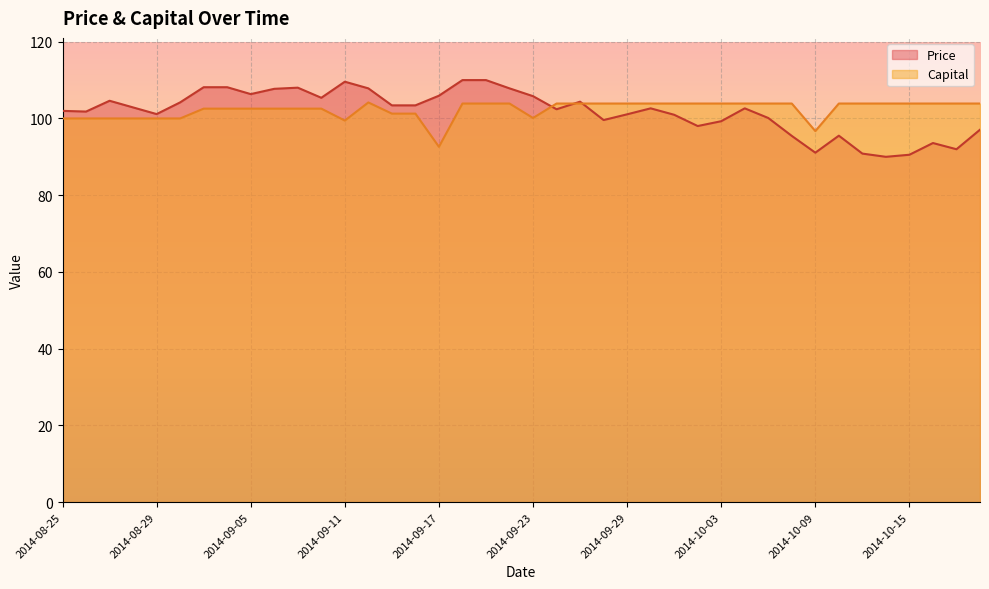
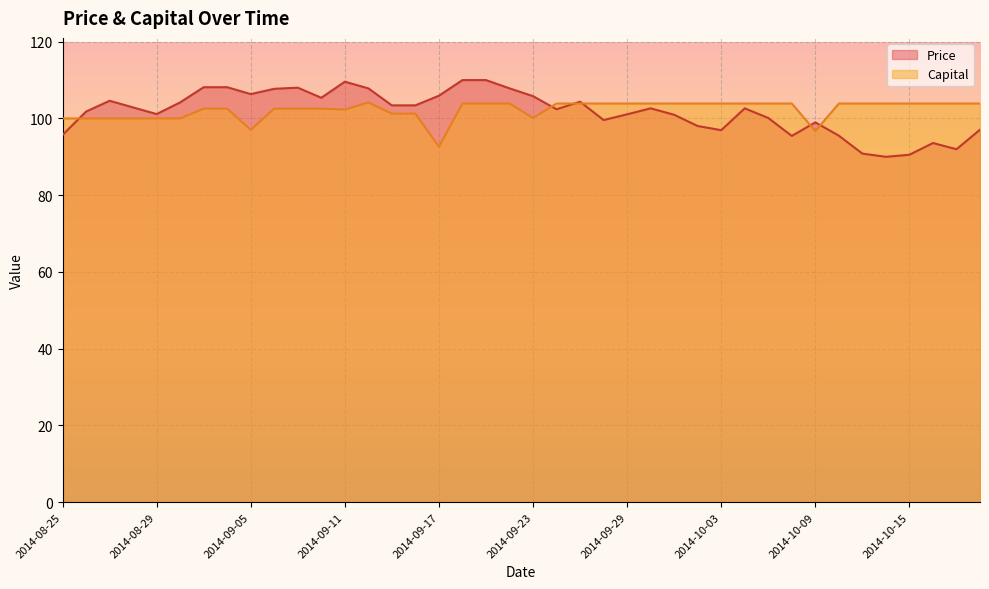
Price, 2014-08-25: 102 -> 96
Capital, 2014-09-05: 103 -> 97
Capital, 2014-09-11: 99 -> 102
Price, 2014-10-03: 99 -> 97
Price, 2014-10-09: 91 -> 99
